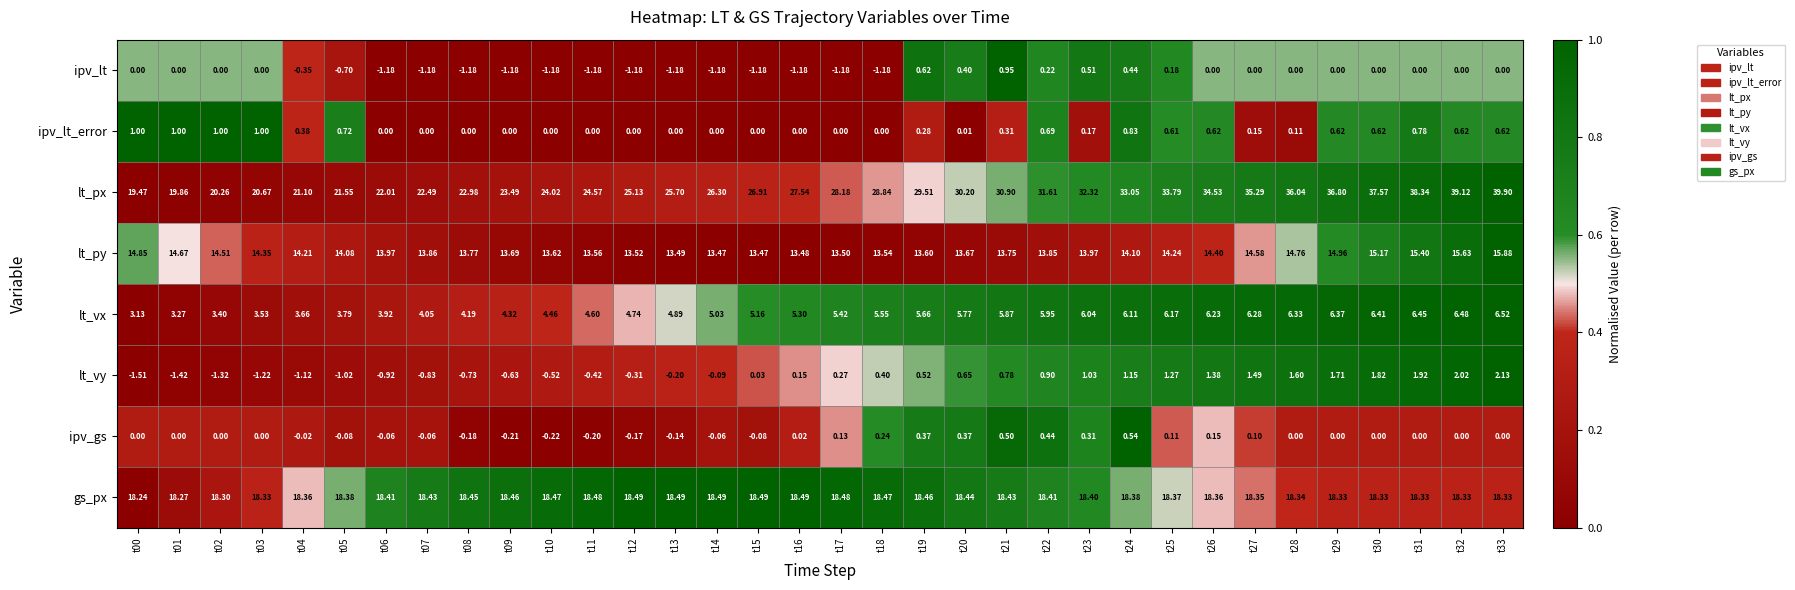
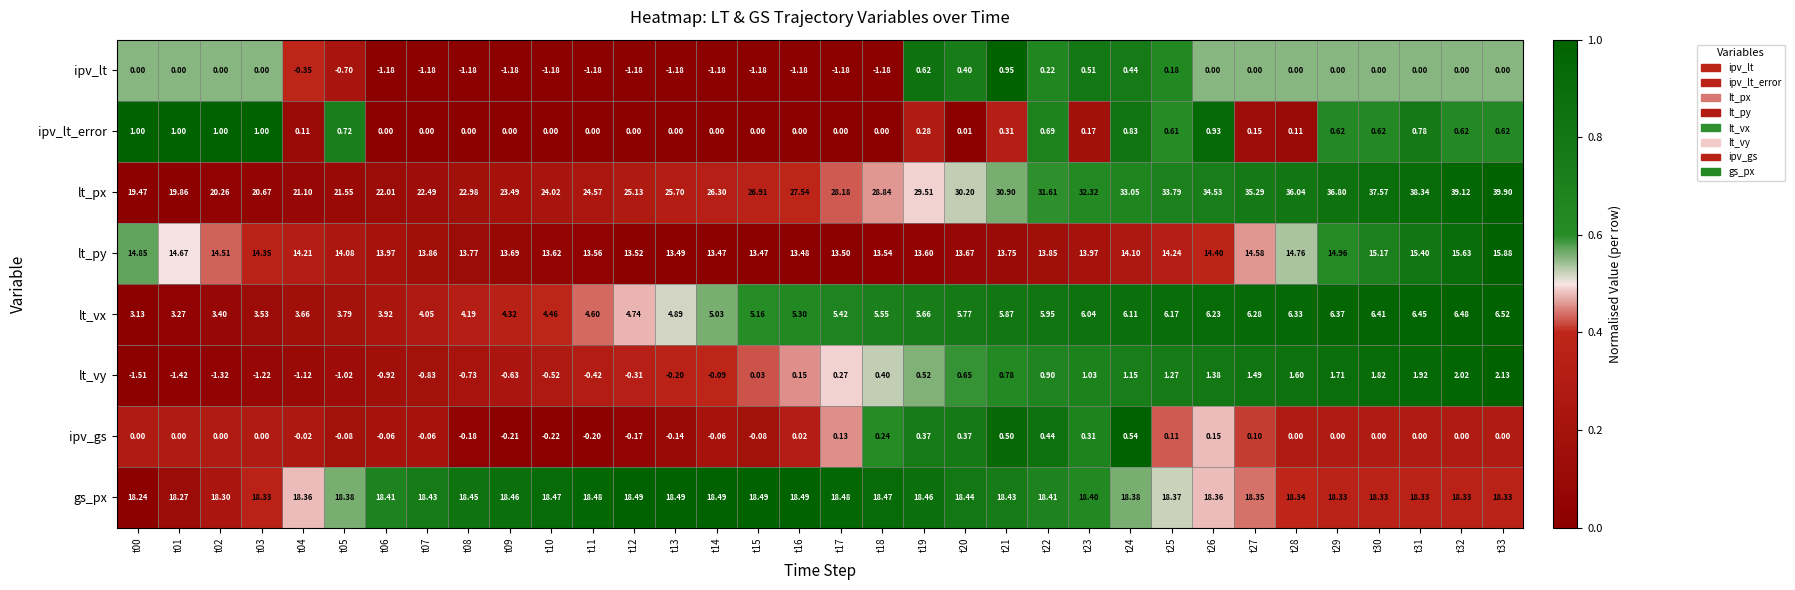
ipv_lt_error, t04: 0.38 -> 0.11
ipv_lt_error, t26: 0.62 -> 0.93
